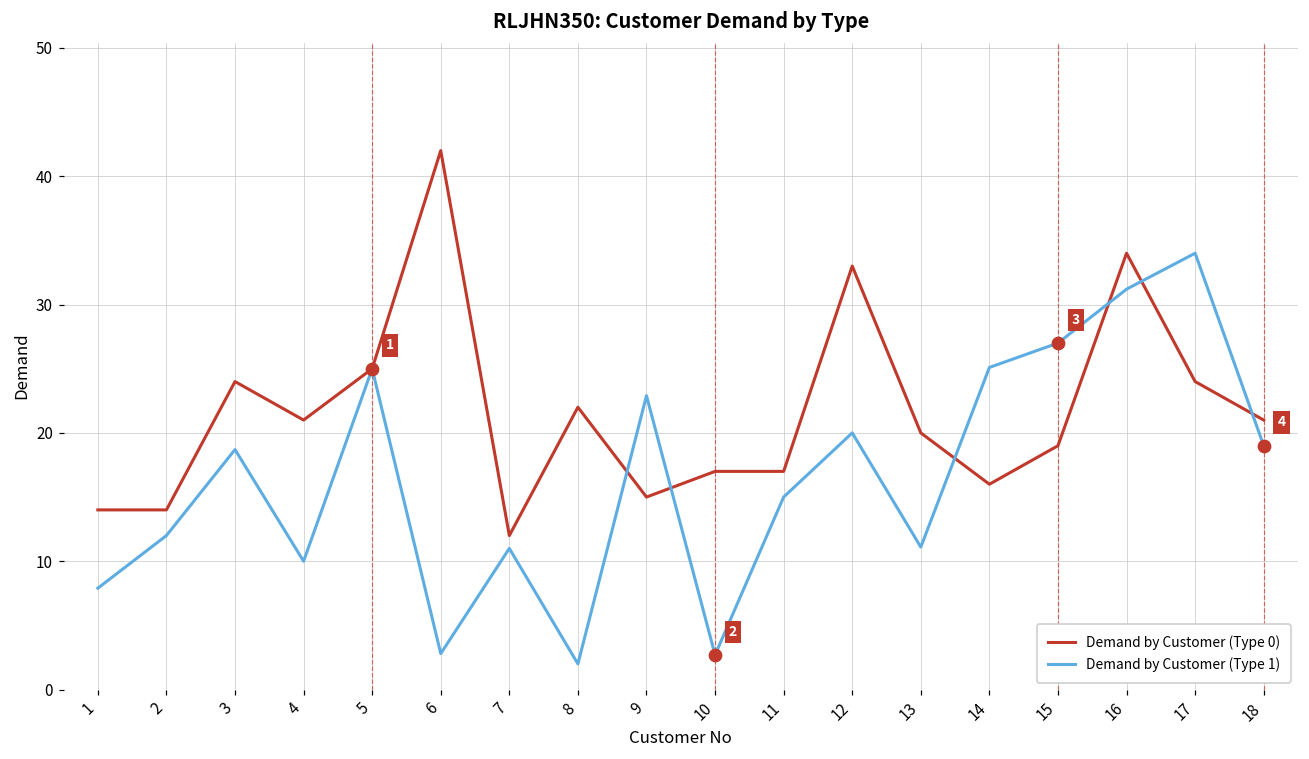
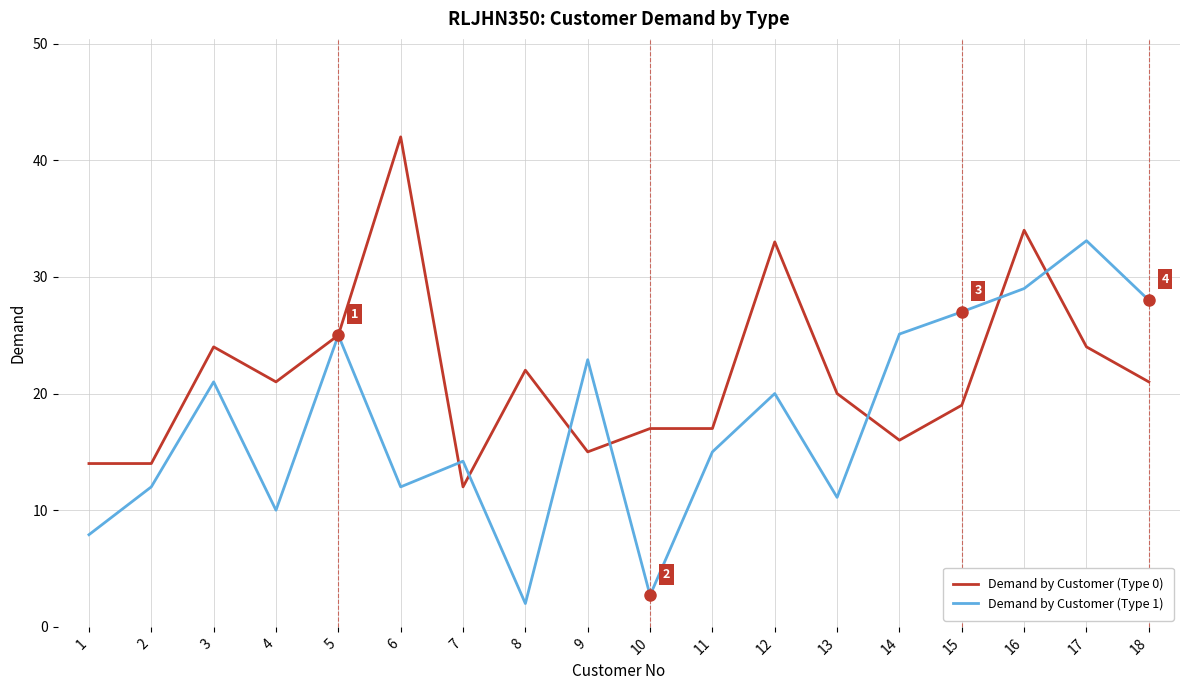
Demand by Customer (Type 1), 3: 18.7 -> 21.0
Demand by Customer (Type 1), 6: 2.8 -> 12.0
Demand by Customer (Type 1), 7: 11.0 -> 14.2
Demand by Customer (Type 1), 16: 31.2 -> 29.0
Demand by Customer (Type 1), 17: 34.0 -> 33.1
Demand by Customer (Type 1), 18: 19 -> 28
